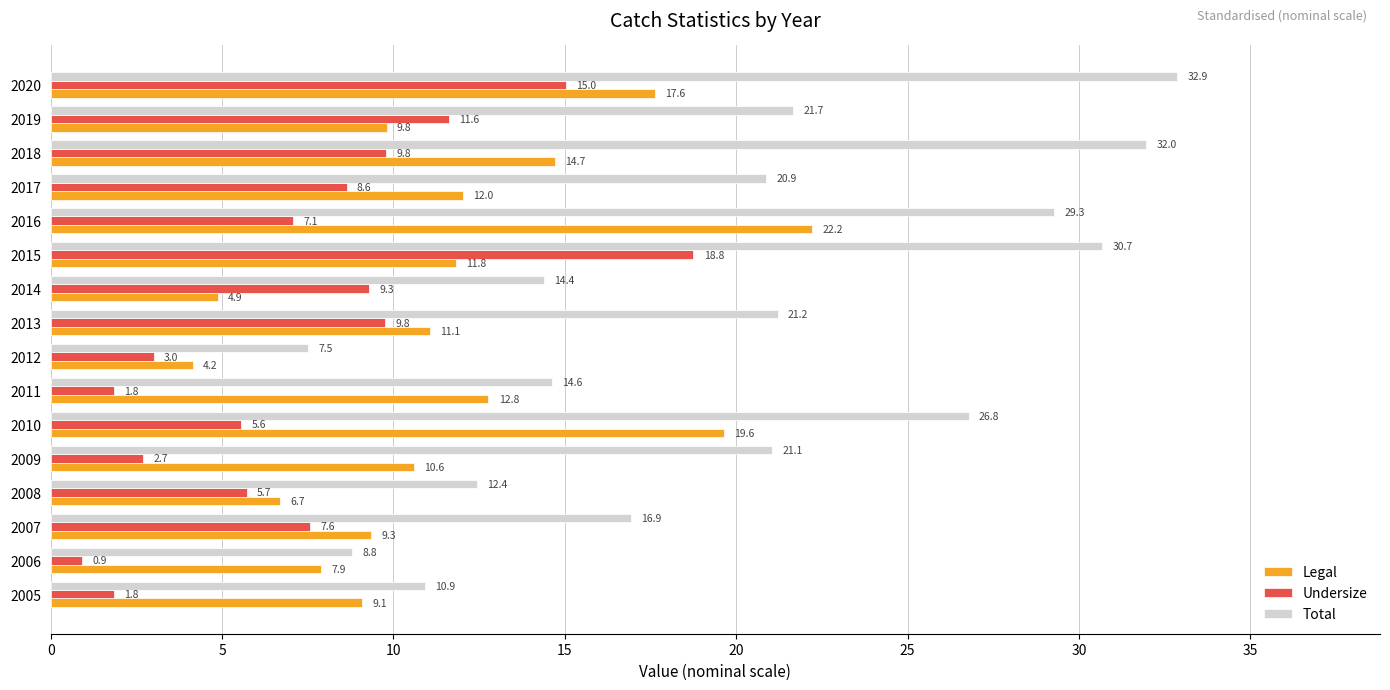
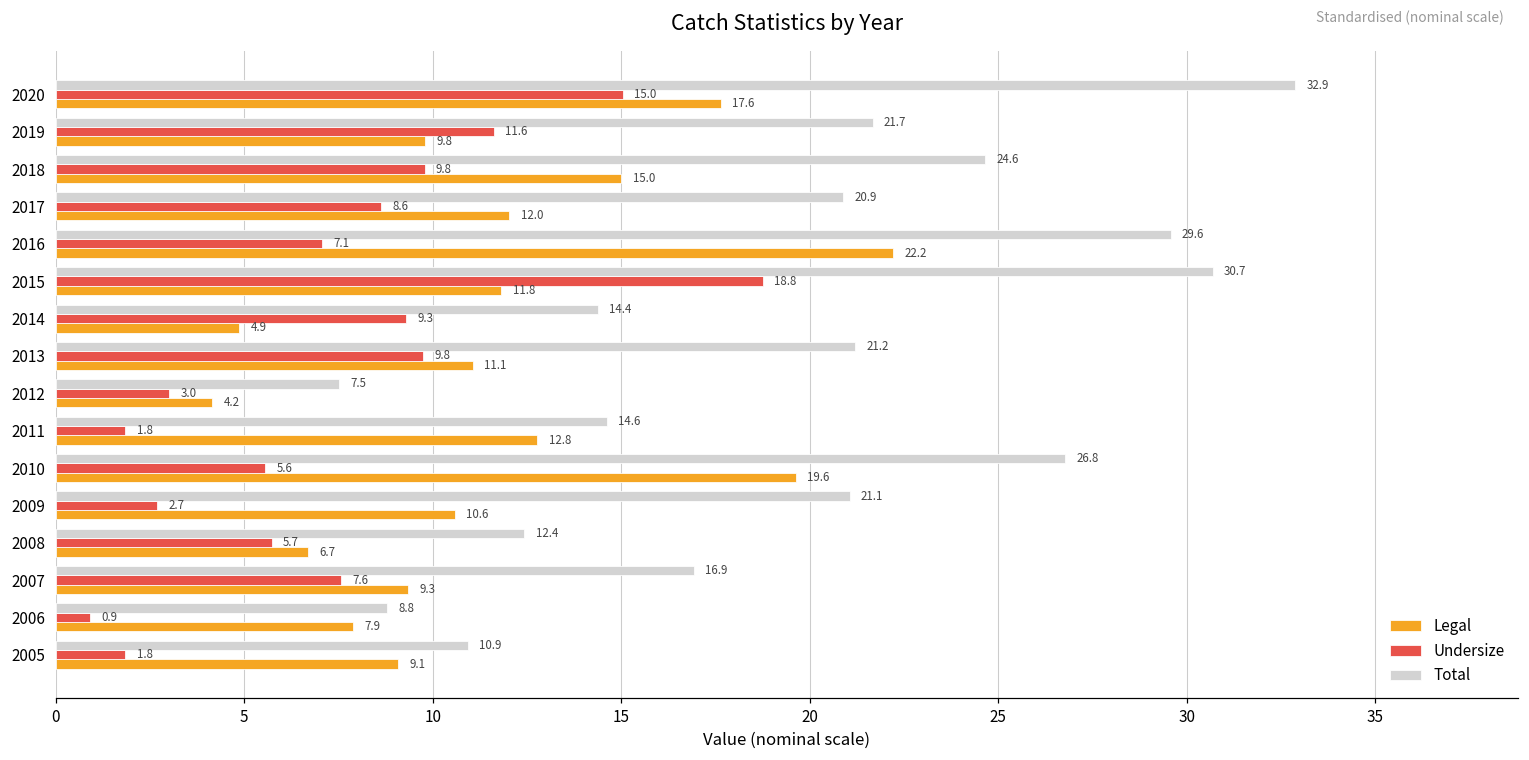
Total, 2018: 32.0 -> 24.6
Legal, 2018: 14.7 -> 15.0
Total, 2016: 29.3 -> 29.6
